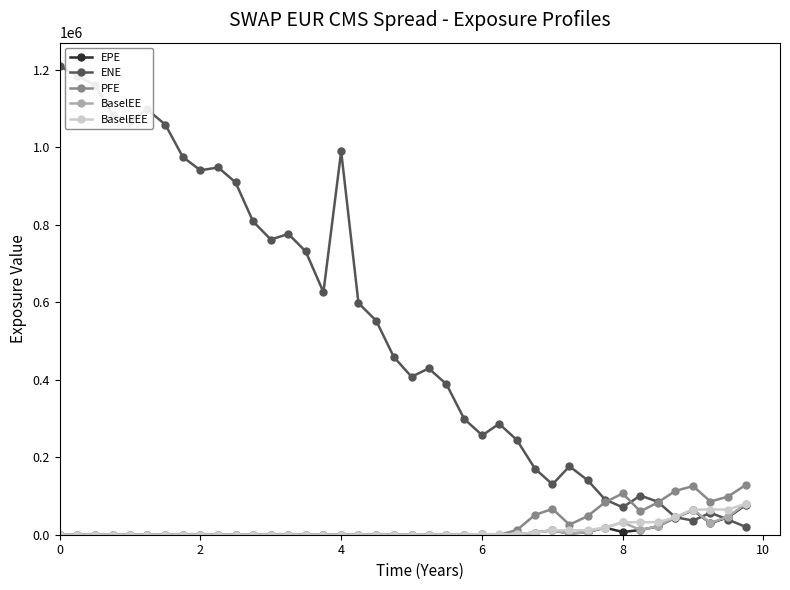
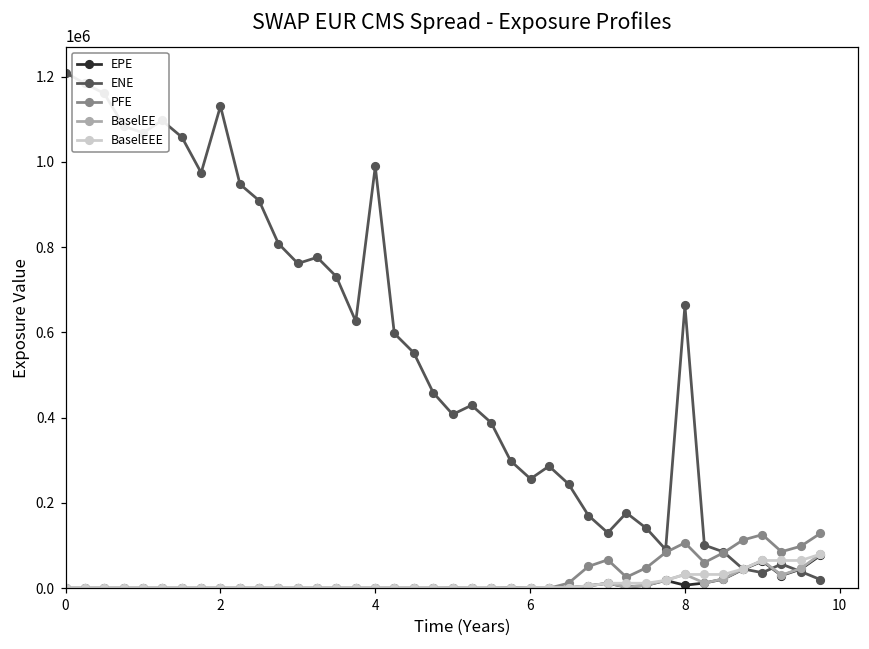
ENE, 2: 940000 -> 1130000
ENE, 8: 70000 -> 660000
